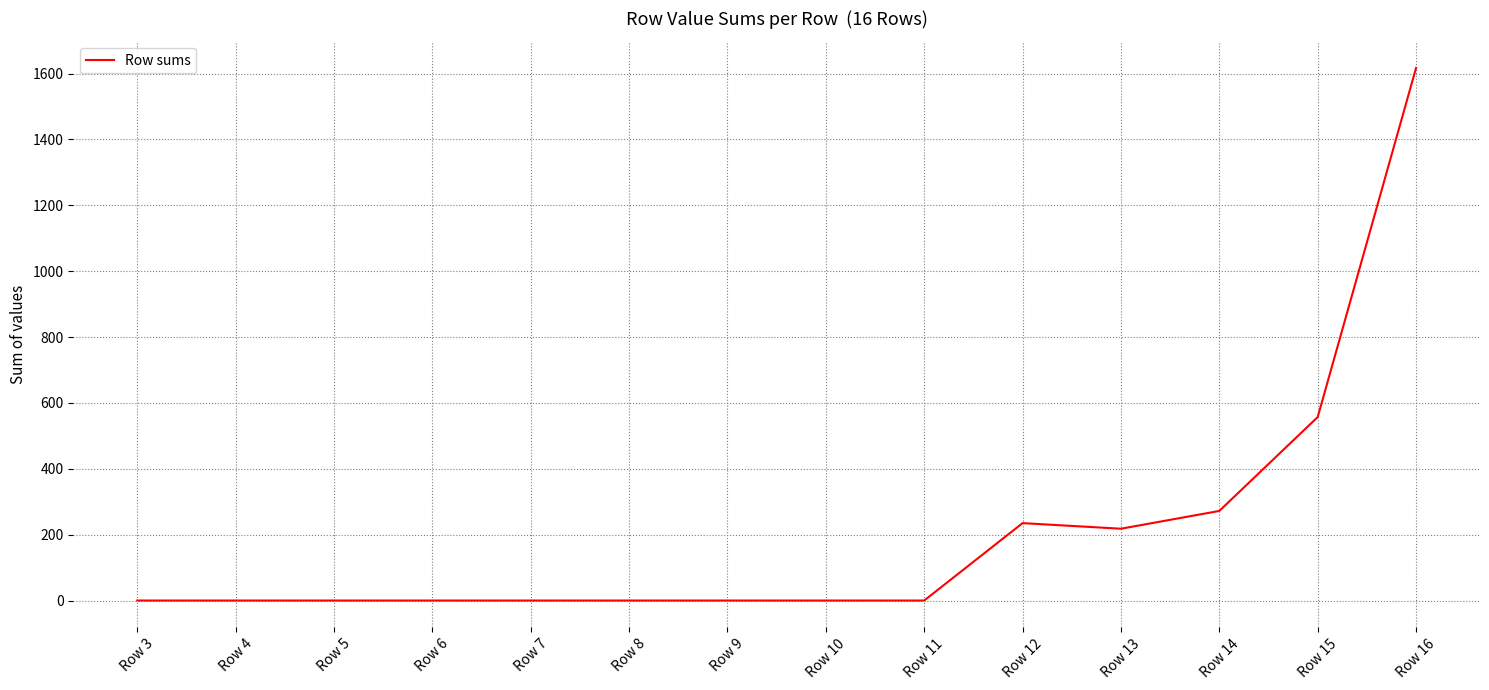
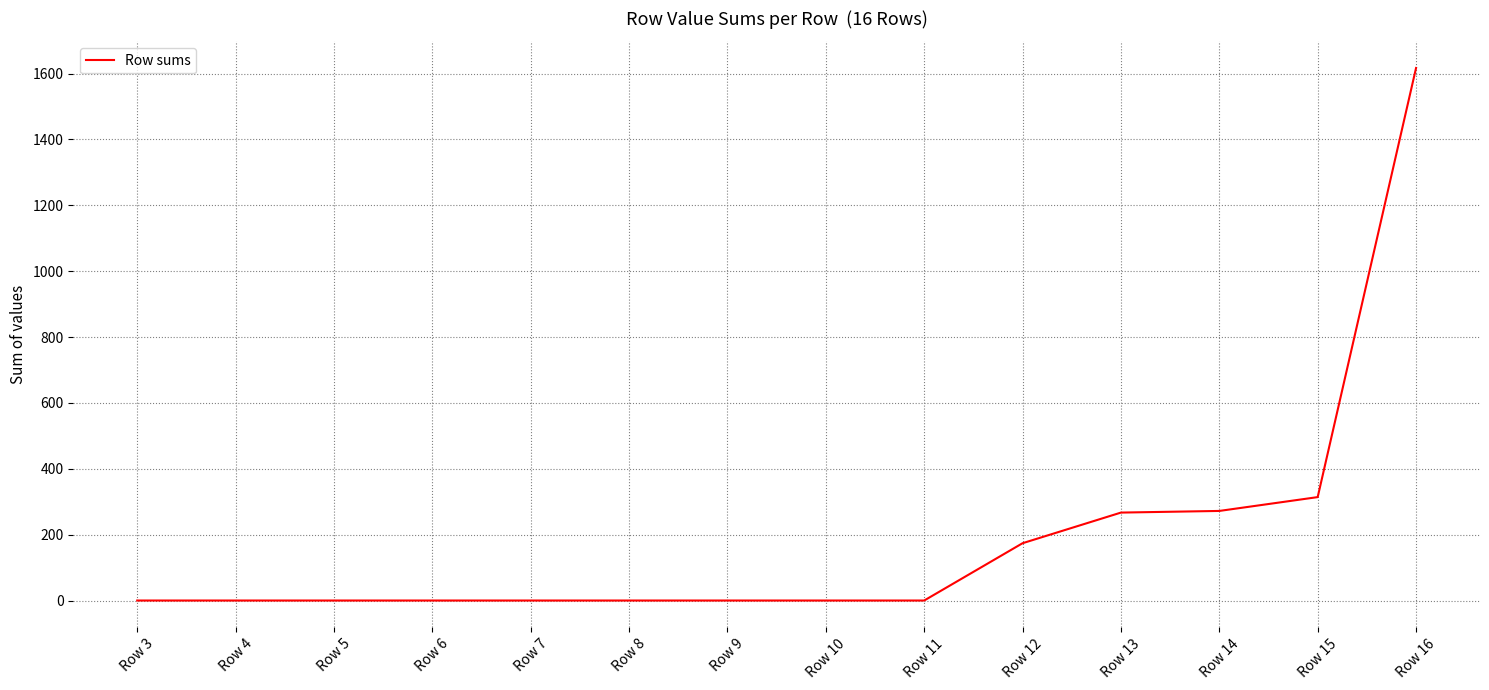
Row 12: 240 -> 170
Row 13: 220 -> 270
Row 15: 560 -> 310
